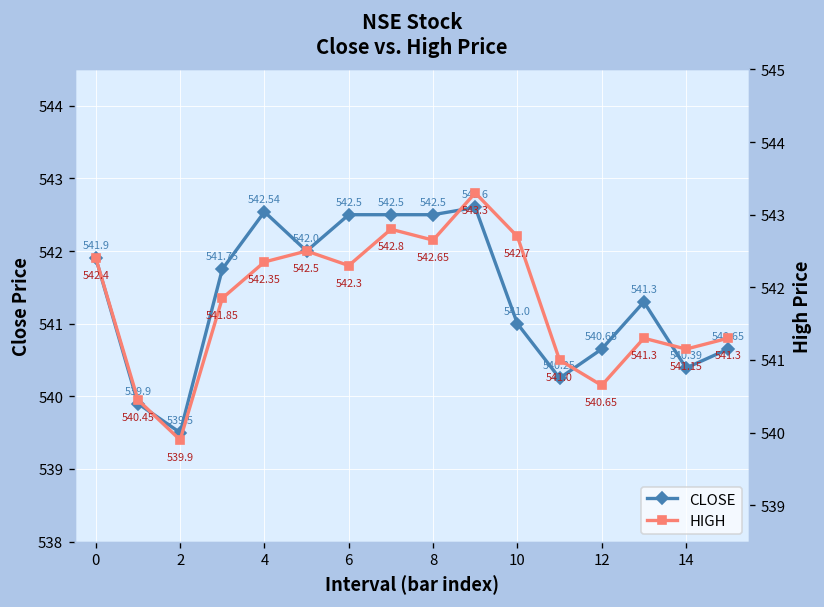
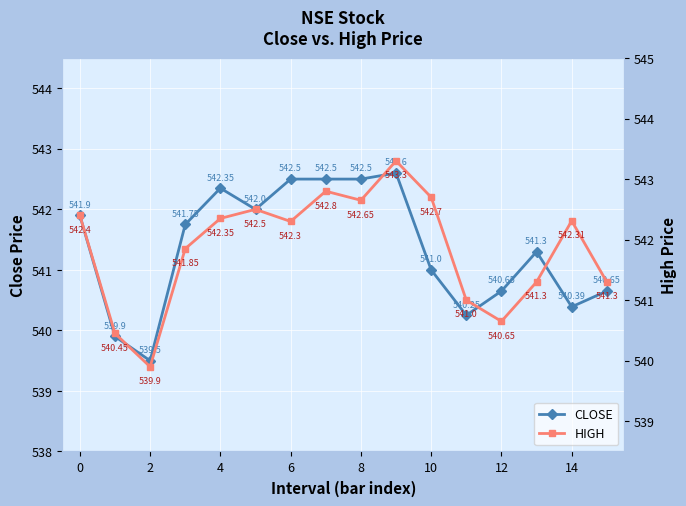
CLOSE, 4: 542.54 -> 542.35
HIGH, 14: 541.15 -> 542.31
